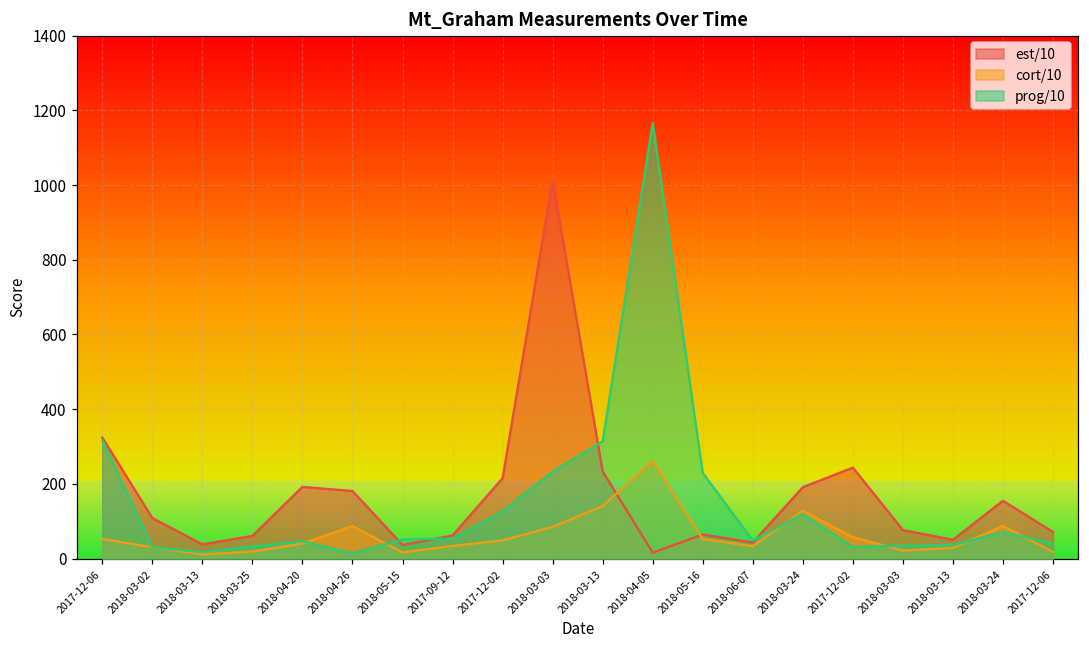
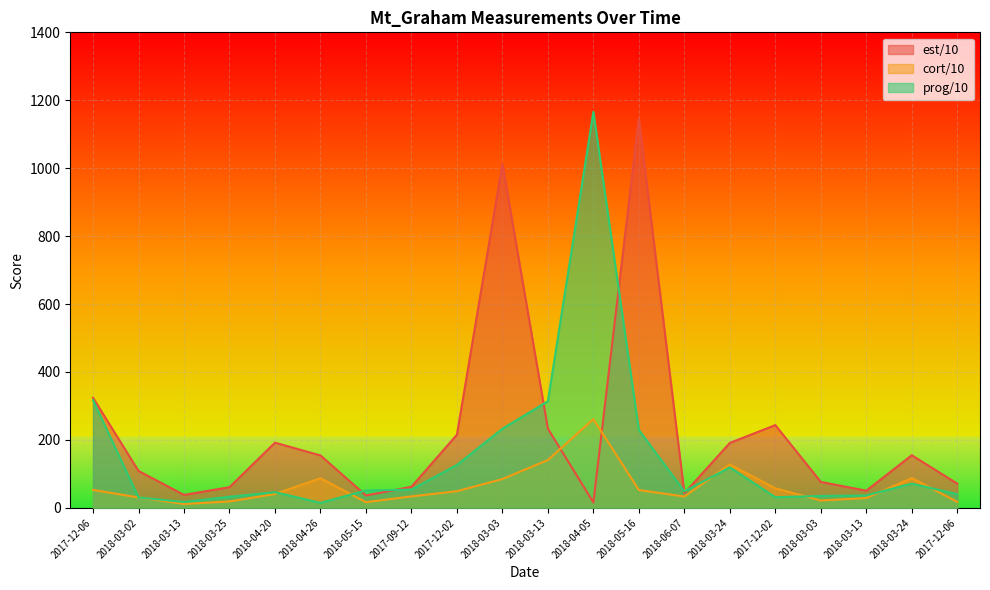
est/10, 2018-04-26: 180 -> 150
est/10, 2018-05-16: 60 -> 1150
